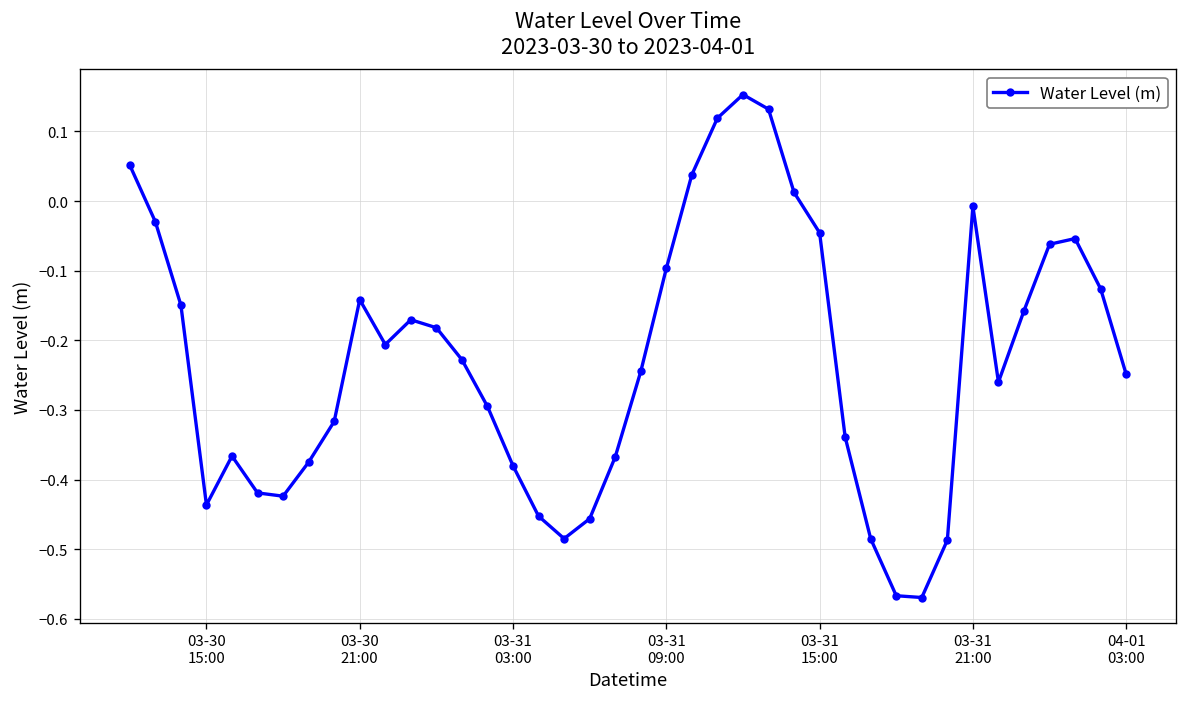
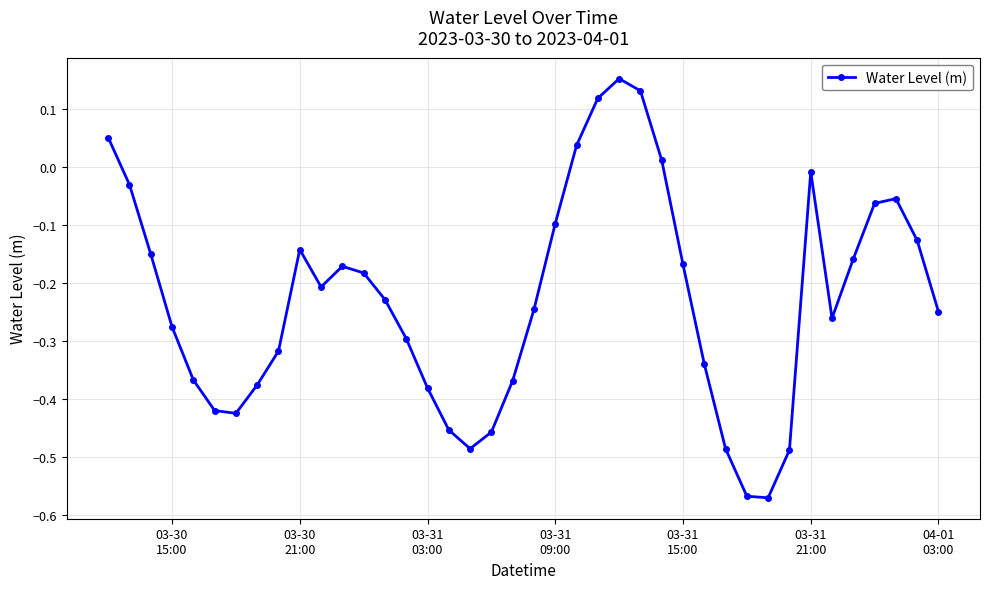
03-30 15:00: -0.44 -> -0.27
03-31 15:00: -0.05 -> -0.17
